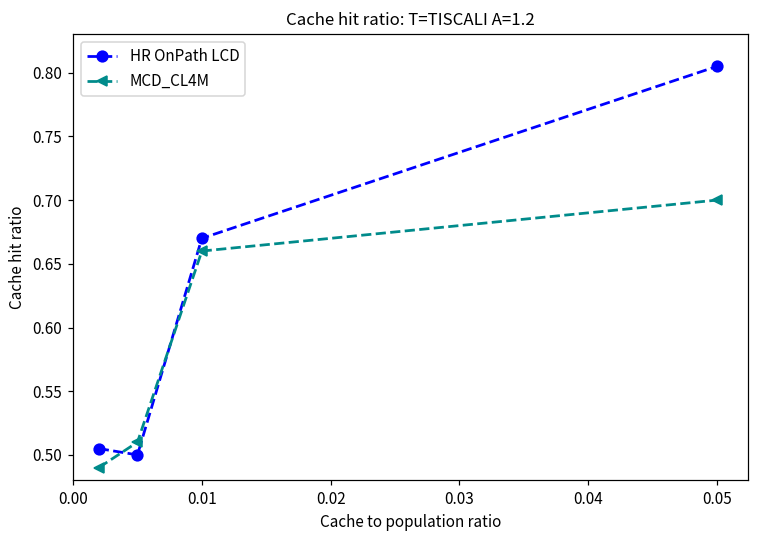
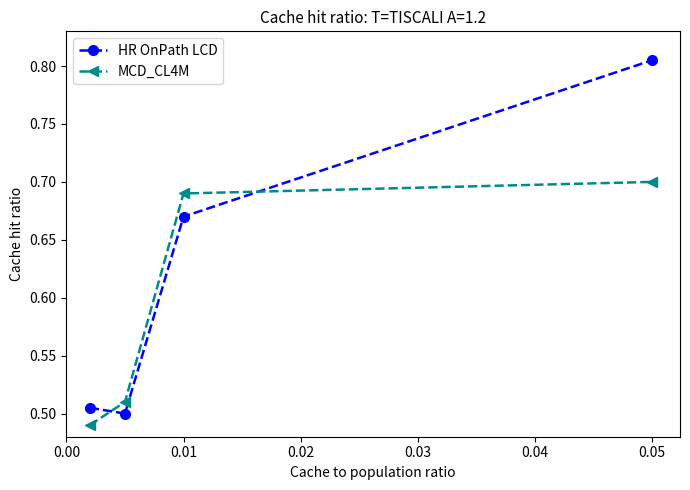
MCD_CL4M, 0.01: 0.66 -> 0.69
